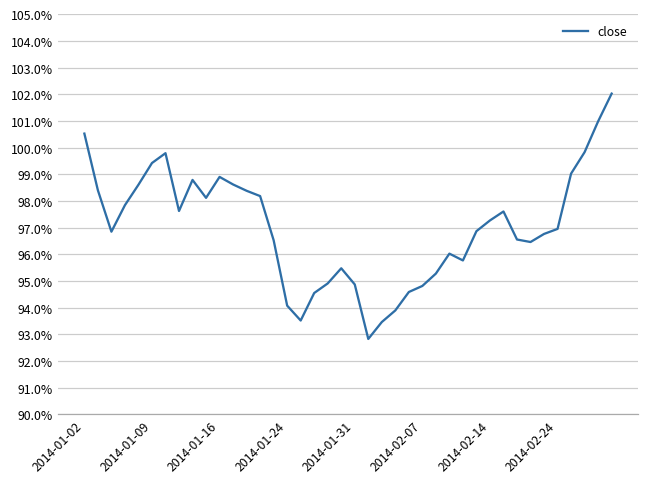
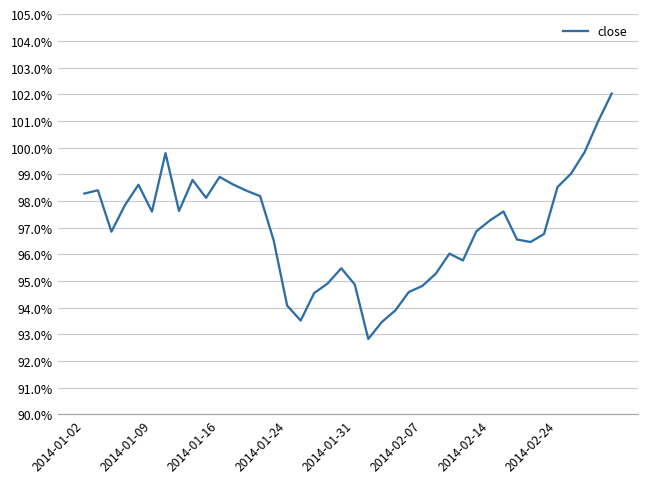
2014-01-02: 100.5% -> 98.3%
2014-01-09: 99.4% -> 97.6%
2014-02-24: 97.0% -> 98.5%
